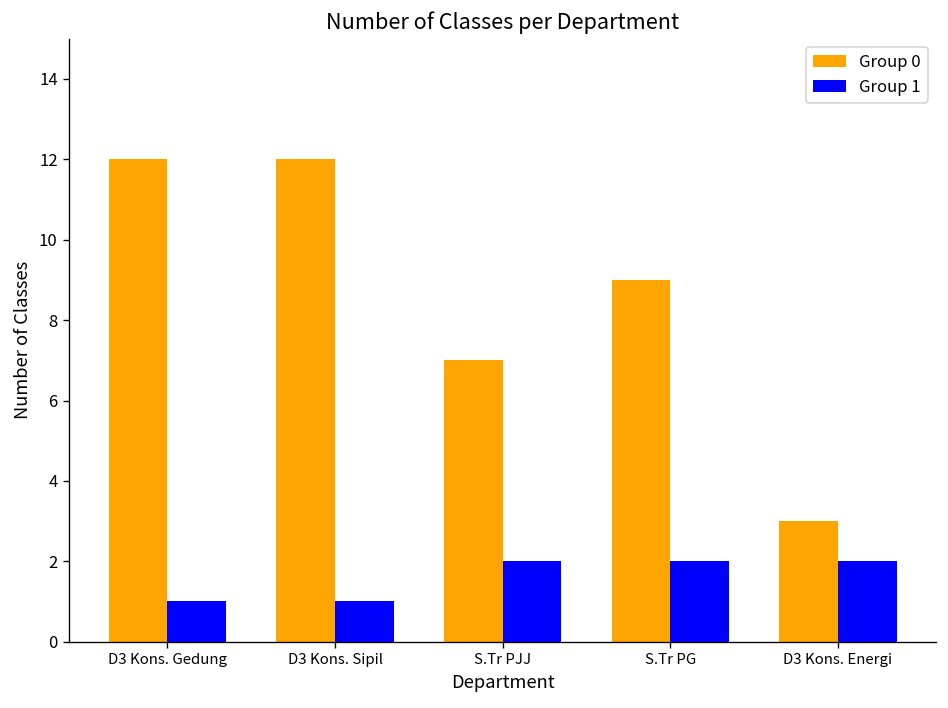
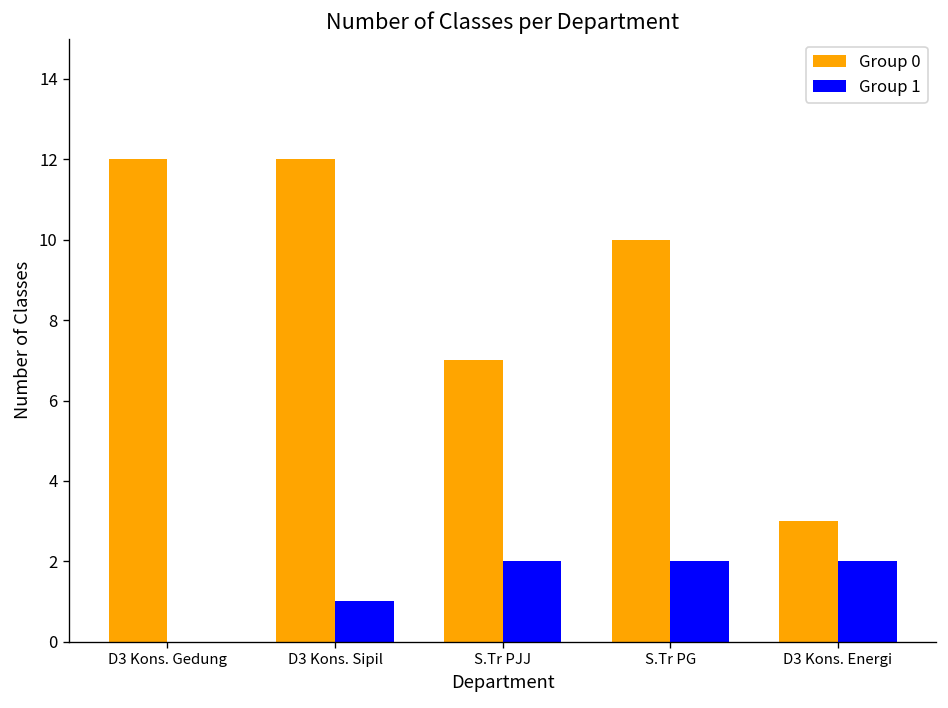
Group 1, D3 Kons. Gedung: 1 -> 0
Group 0, S.Tr PG: 9 -> 10
